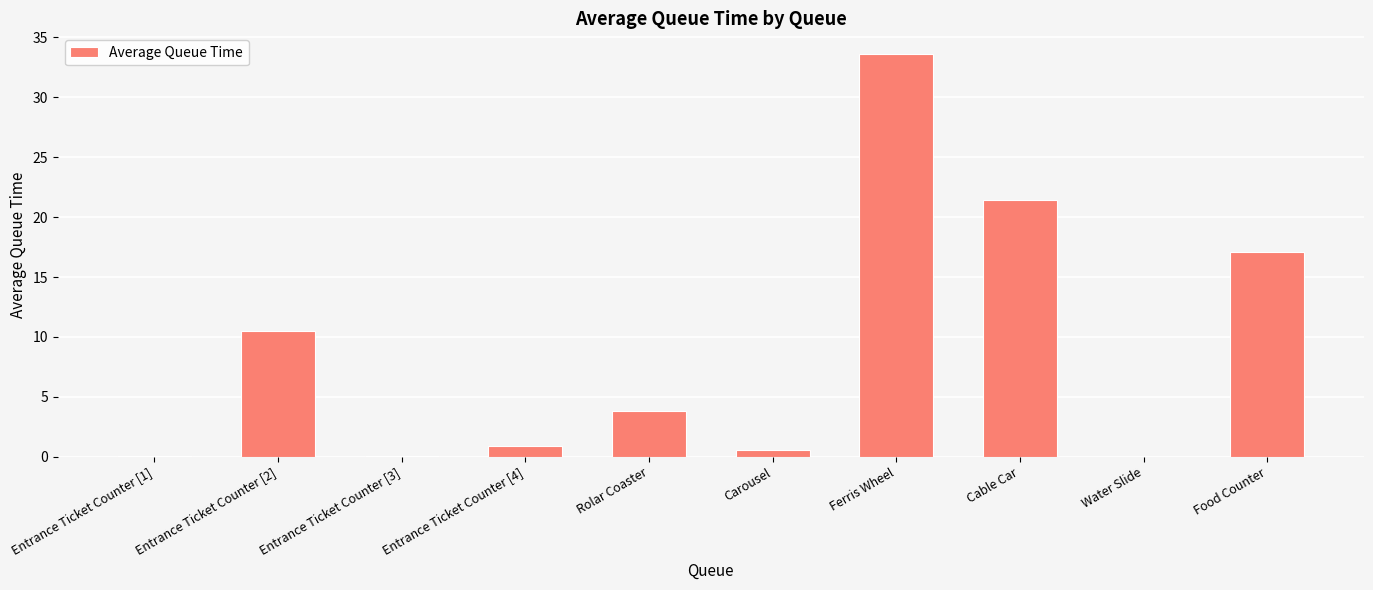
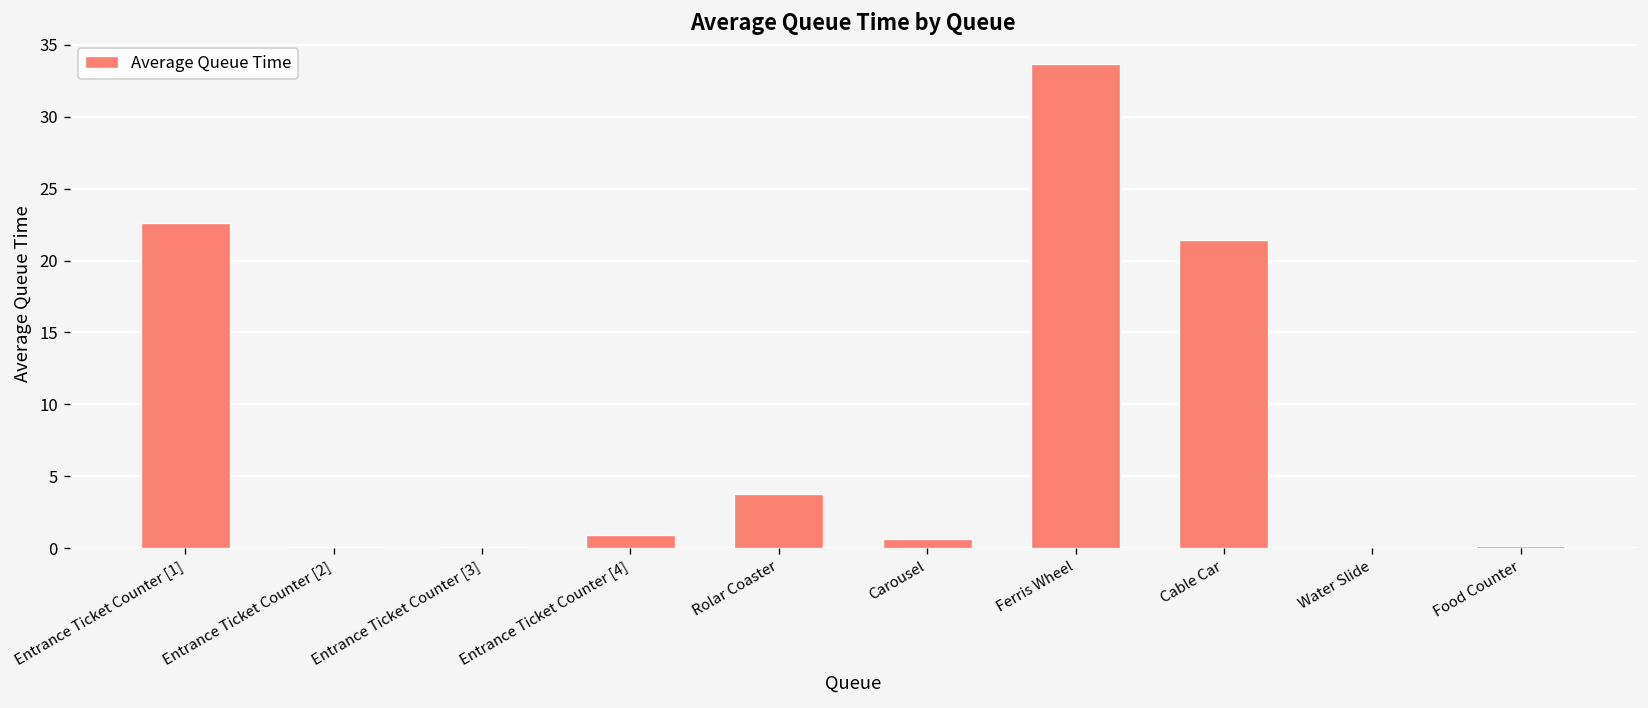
Entrance Ticket Counter [1]: 0.1 -> 22.6
Entrance Ticket Counter [2]: 10.5 -> 0.1
Food Counter: 17.1 -> 0.1
